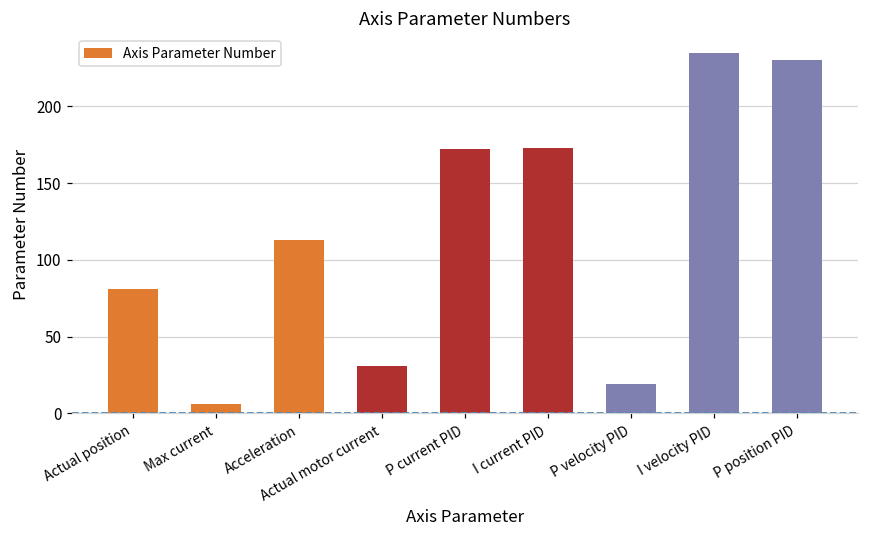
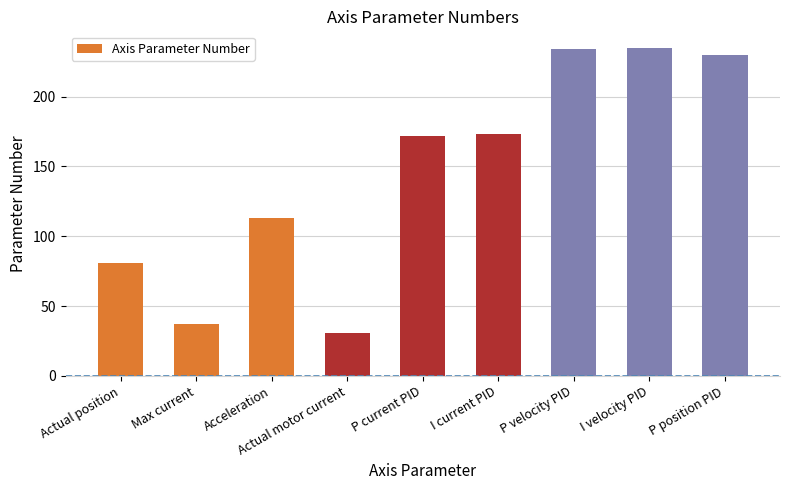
Max current: 6 -> 37
P velocity PID: 19 -> 234
